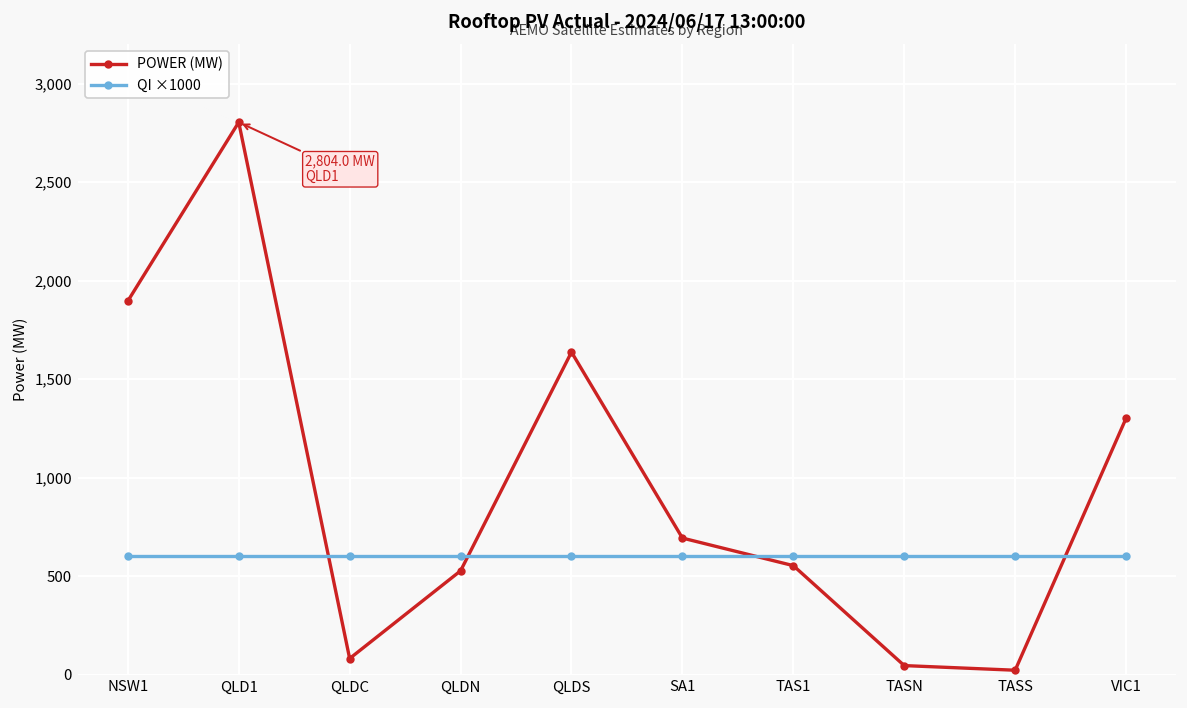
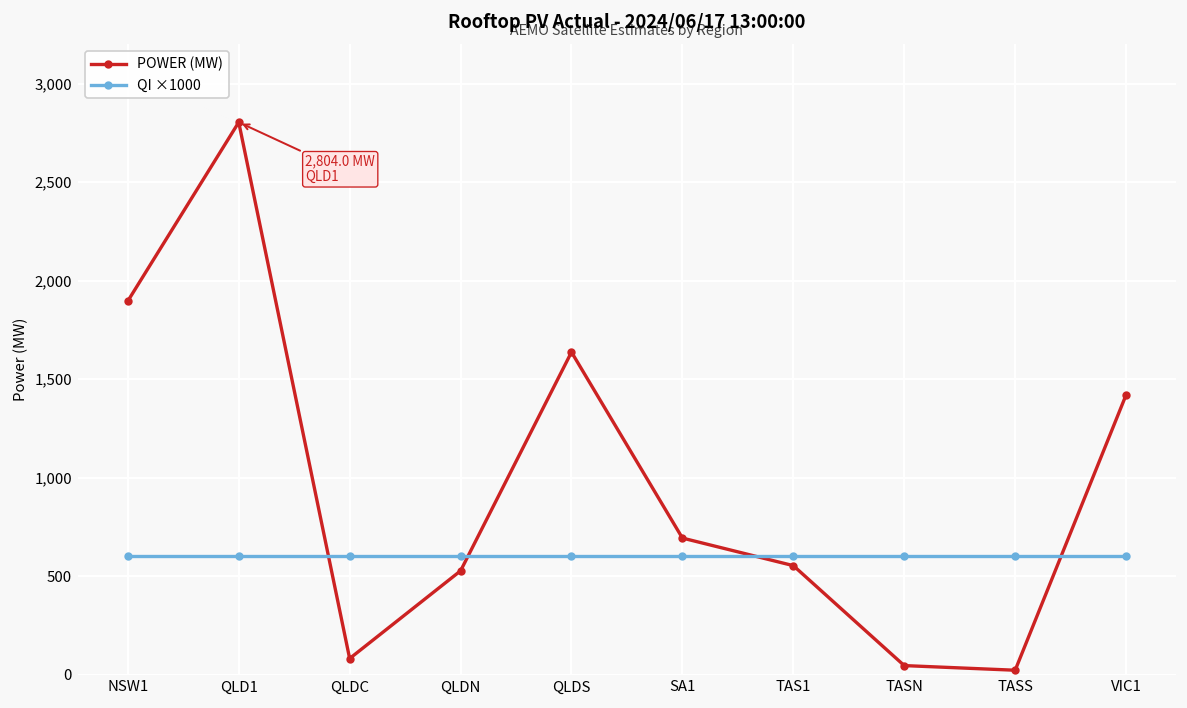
POWER (MW), VIC1: 1,300 -> 1,420
